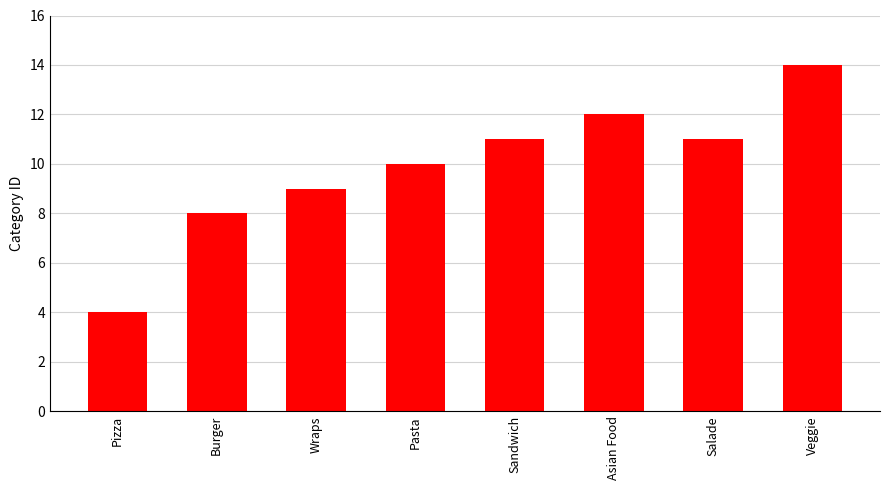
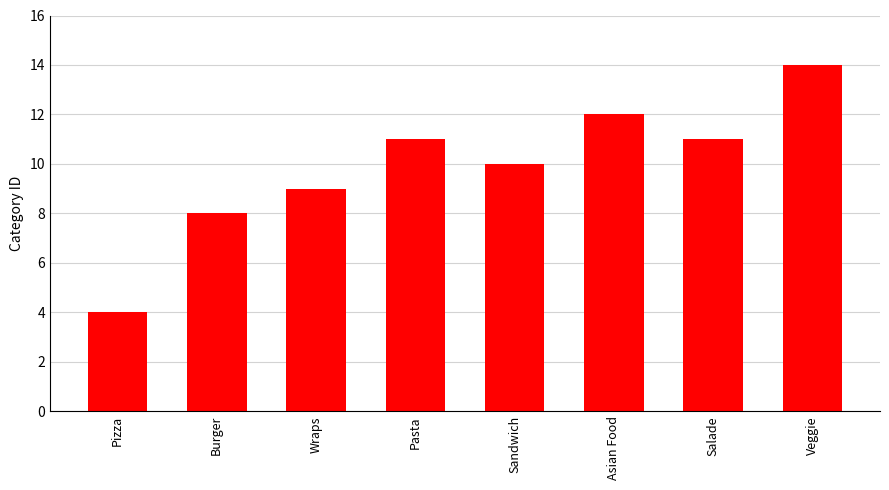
Pasta: 10 -> 11
Sandwich: 11 -> 10
